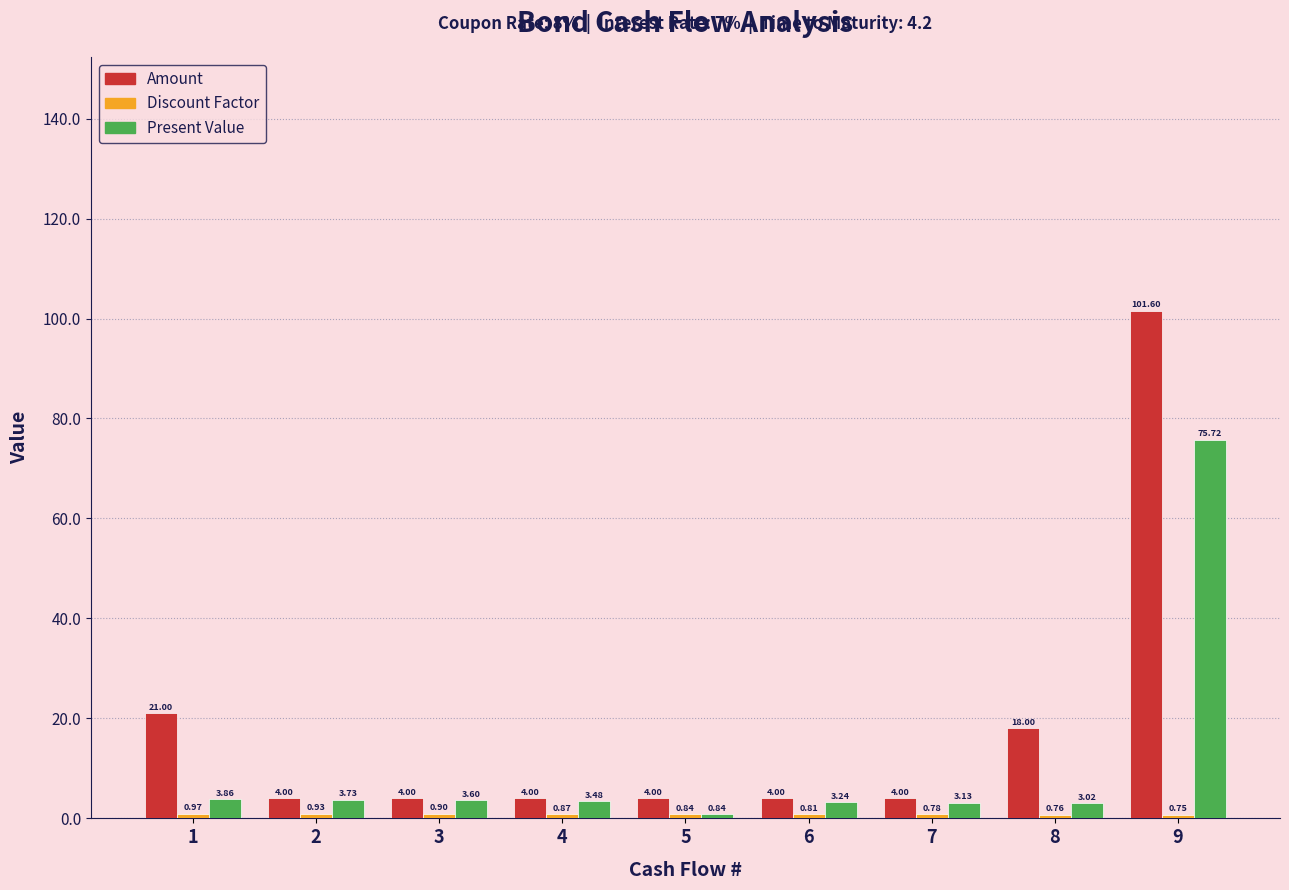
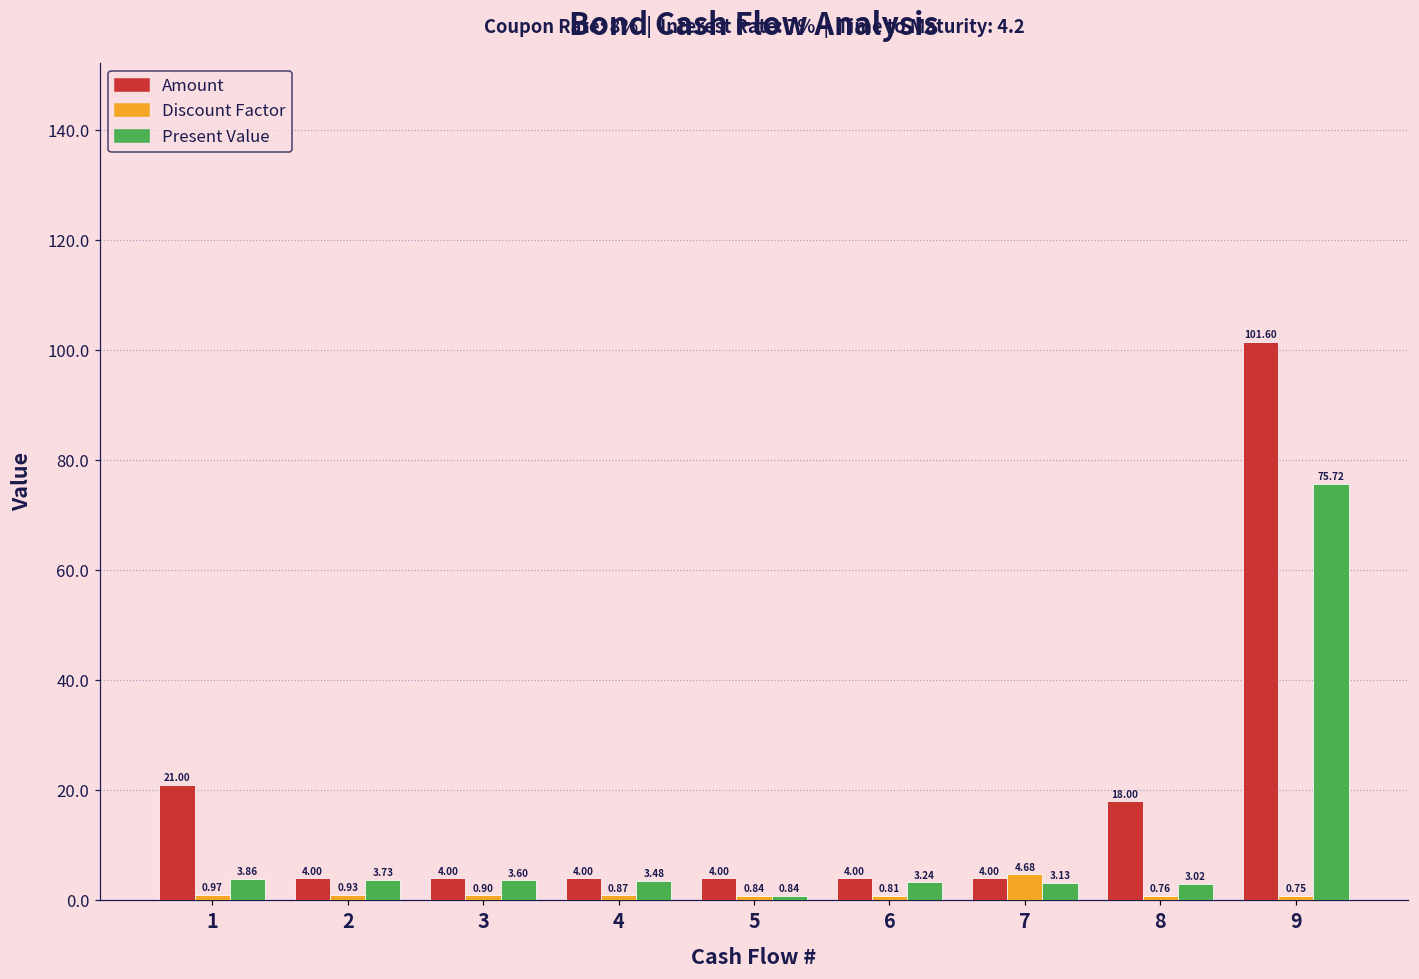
Discount Factor, 7: 0.78 -> 4.68
